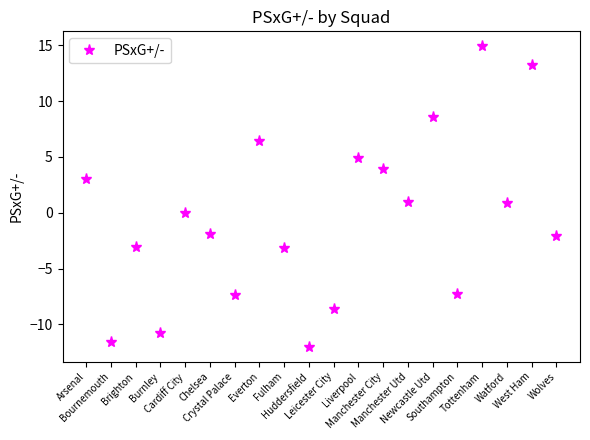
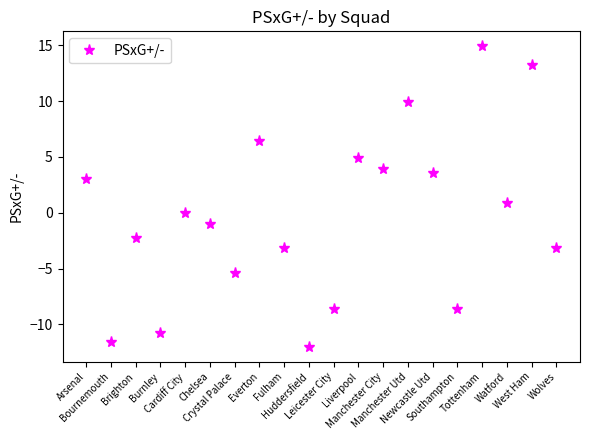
Brighton: -3.1 -> -2.3
Chelsea: -1.9 -> -1.0
Crystal Palace: -7.4 -> -5.4
Manchester Utd: 1.0 -> 9.9
Newcastle Utd: 8.6 -> 3.6
Southampton: -7.3 -> -8.6
Wolves: -2.1 -> -3.2
